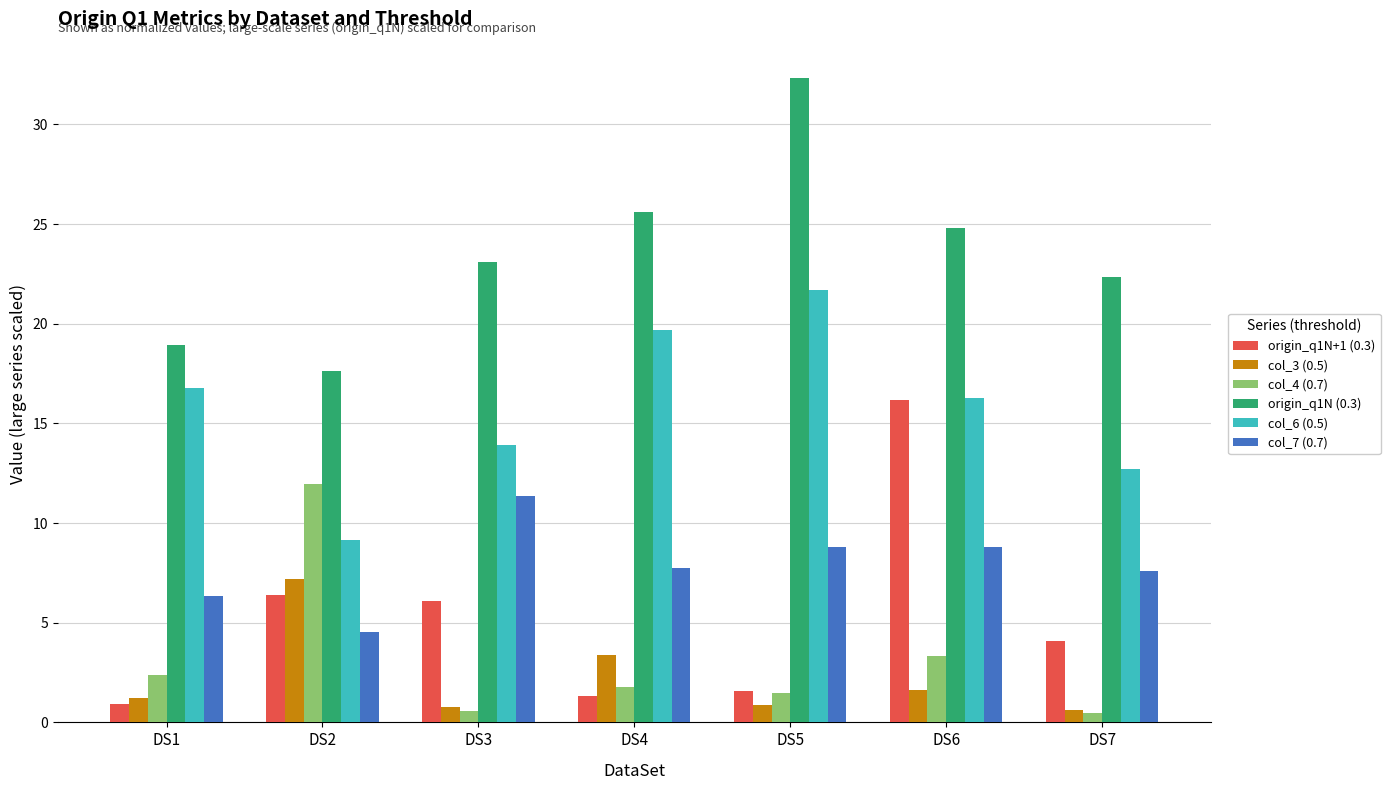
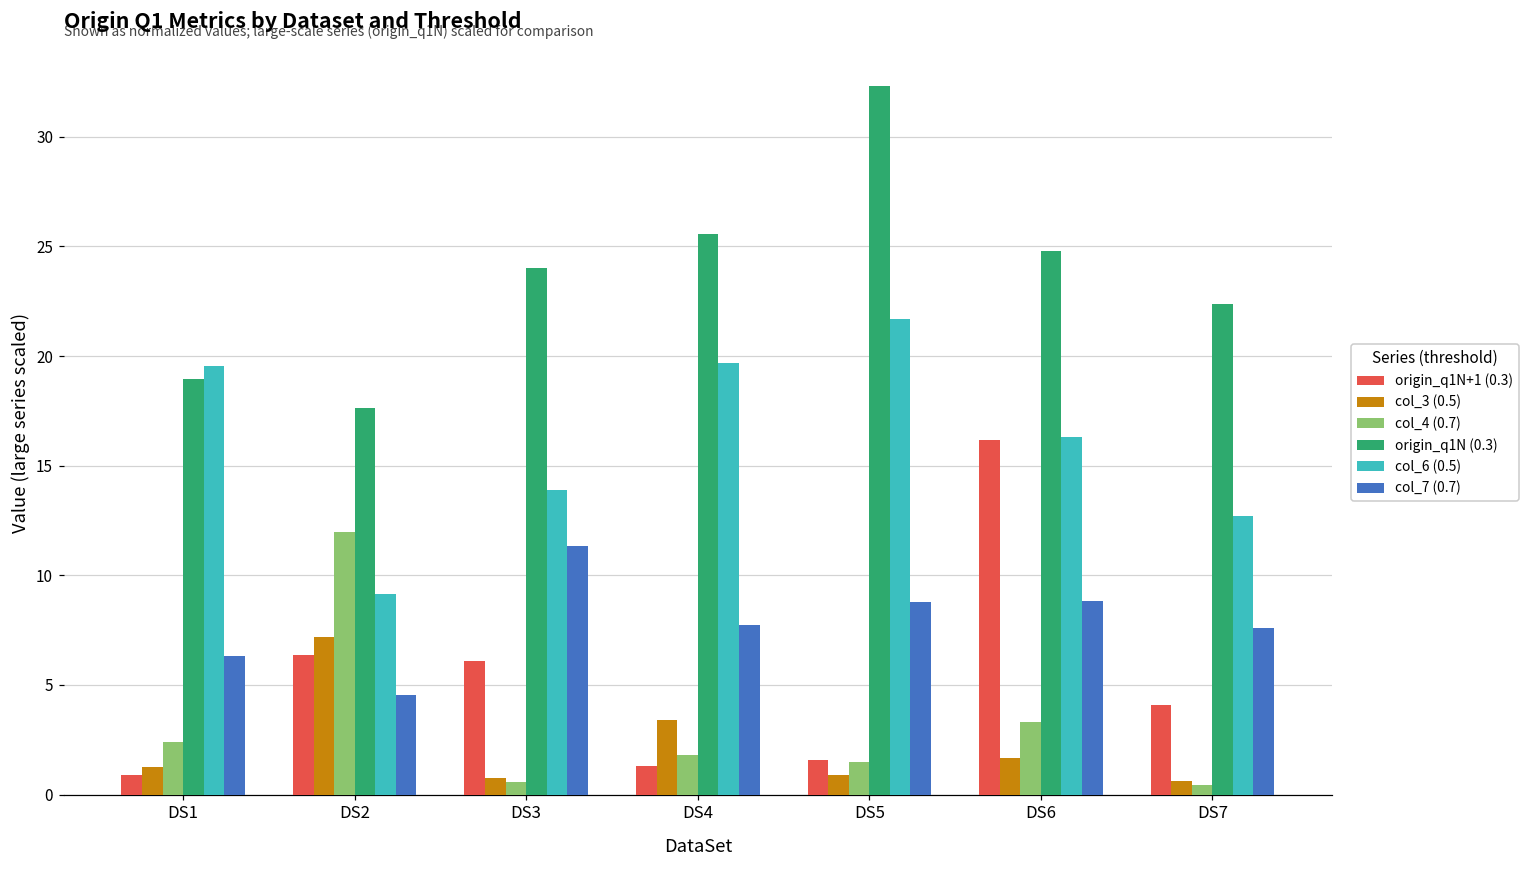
col_6 (0.5), DS1: 16.8 -> 19.5
origin_q1N (0.3), DS3: 23.1 -> 24.0
